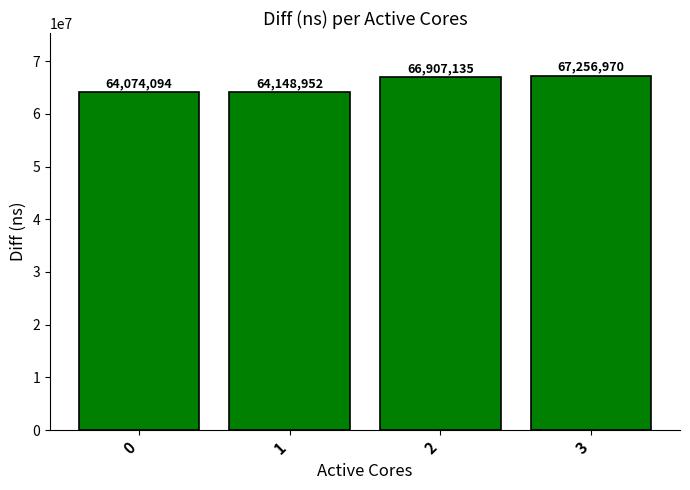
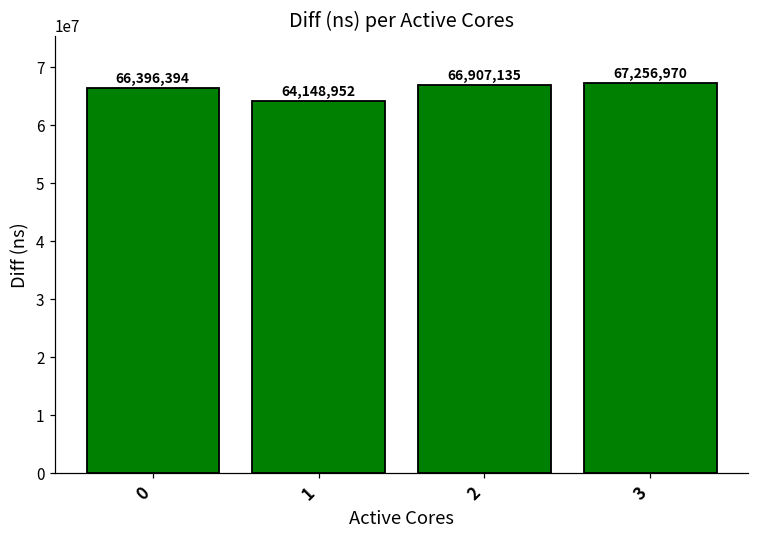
0: 64,074,094 -> 66,396,394
